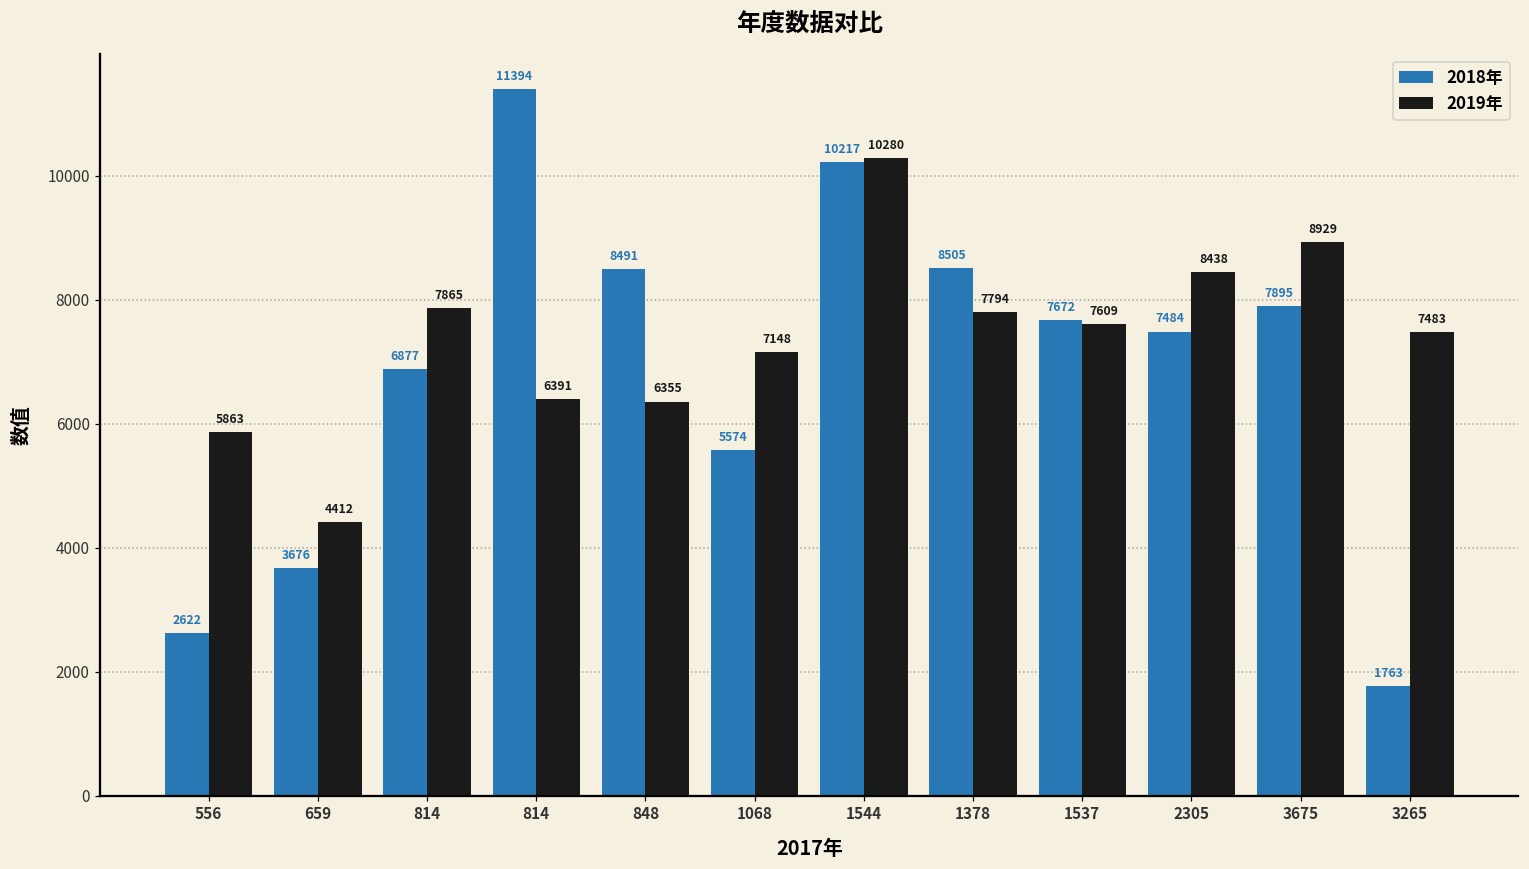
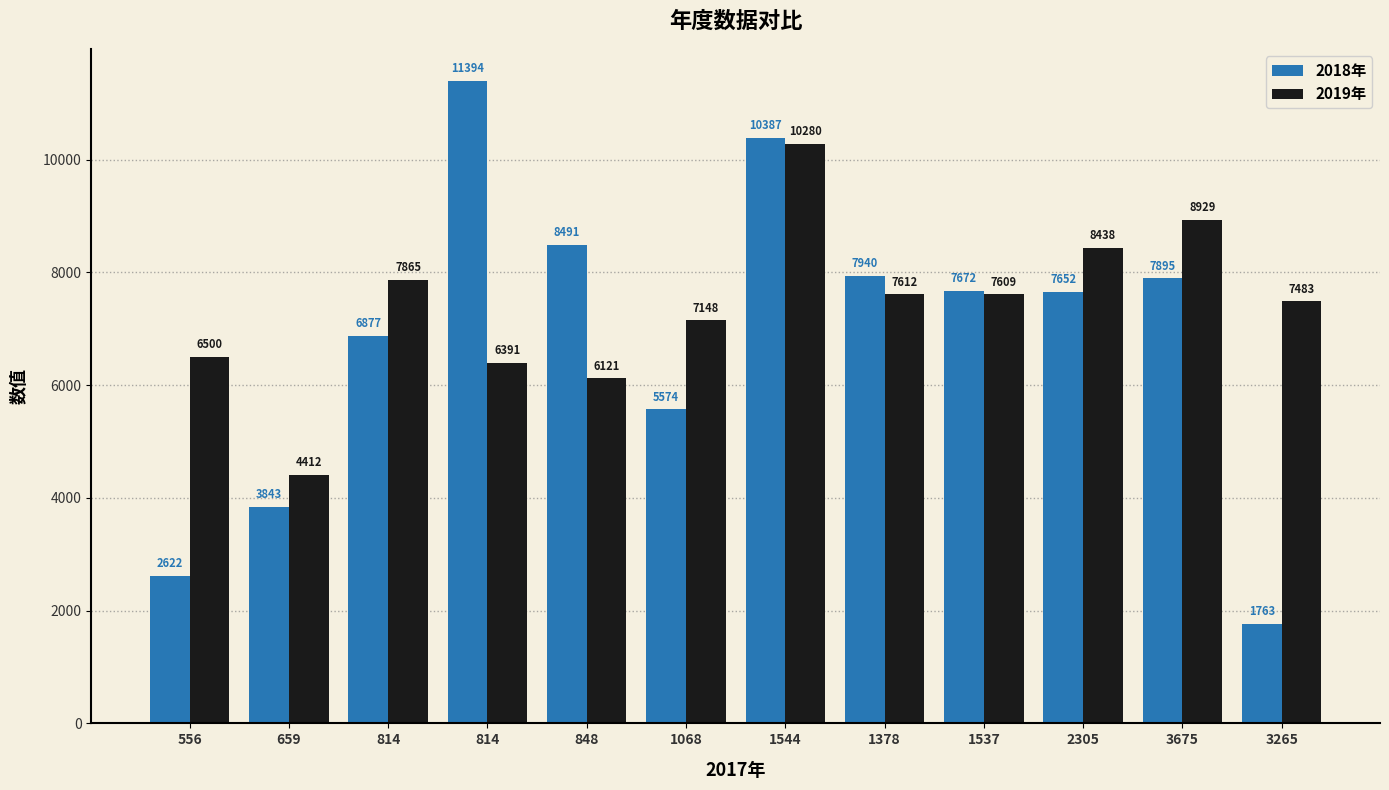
2019年, 556: 5863 -> 6500
2018年, 659: 3676 -> 3843
2019年, 848: 6355 -> 6121
2018年, 1544: 10217 -> 10387
2018年, 1378: 8505 -> 7940
2019年, 1378: 7794 -> 7612
2018年, 2305: 7484 -> 7652
